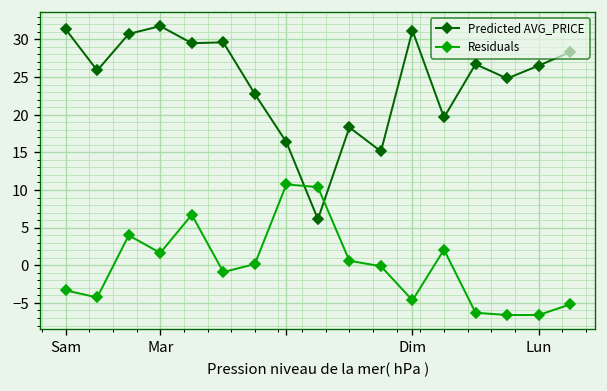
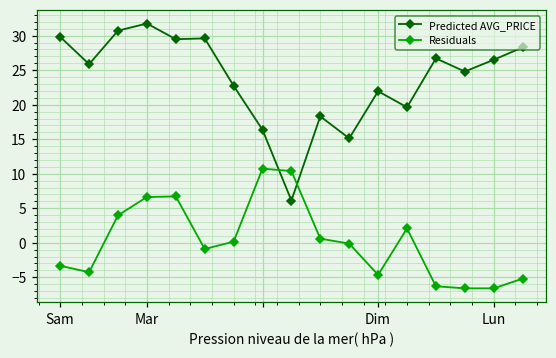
Predicted AVG_PRICE, Sam: 31 -> 30
Residuals, Mar: 2 -> 7
Predicted AVG_PRICE, Dim: 31 -> 22
